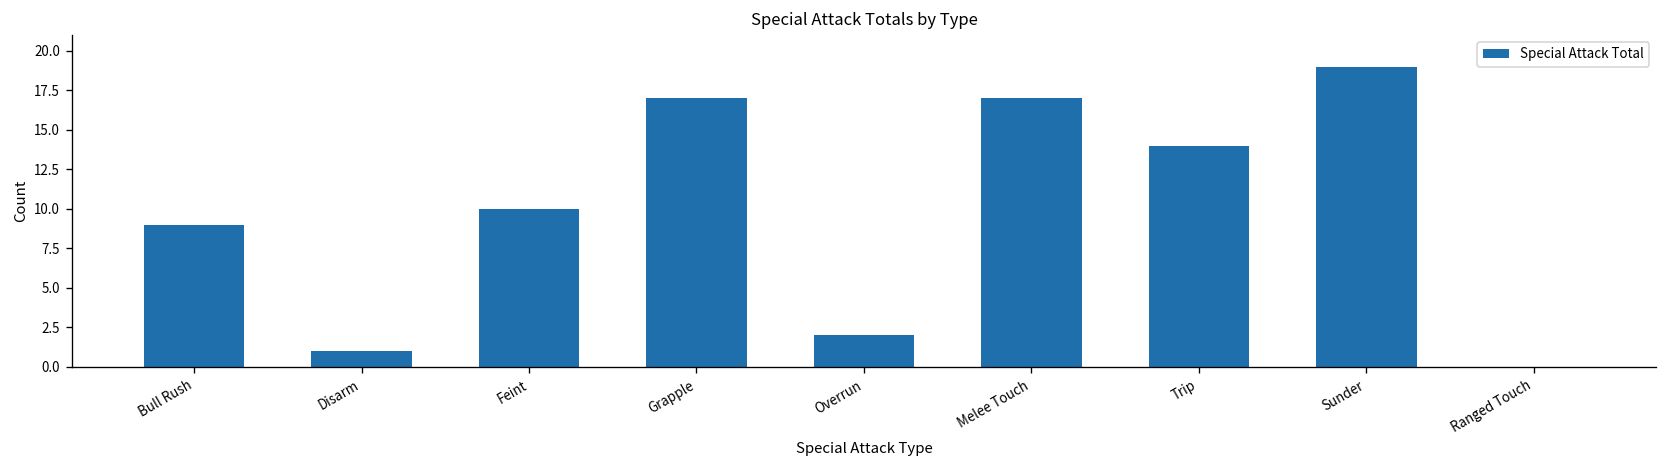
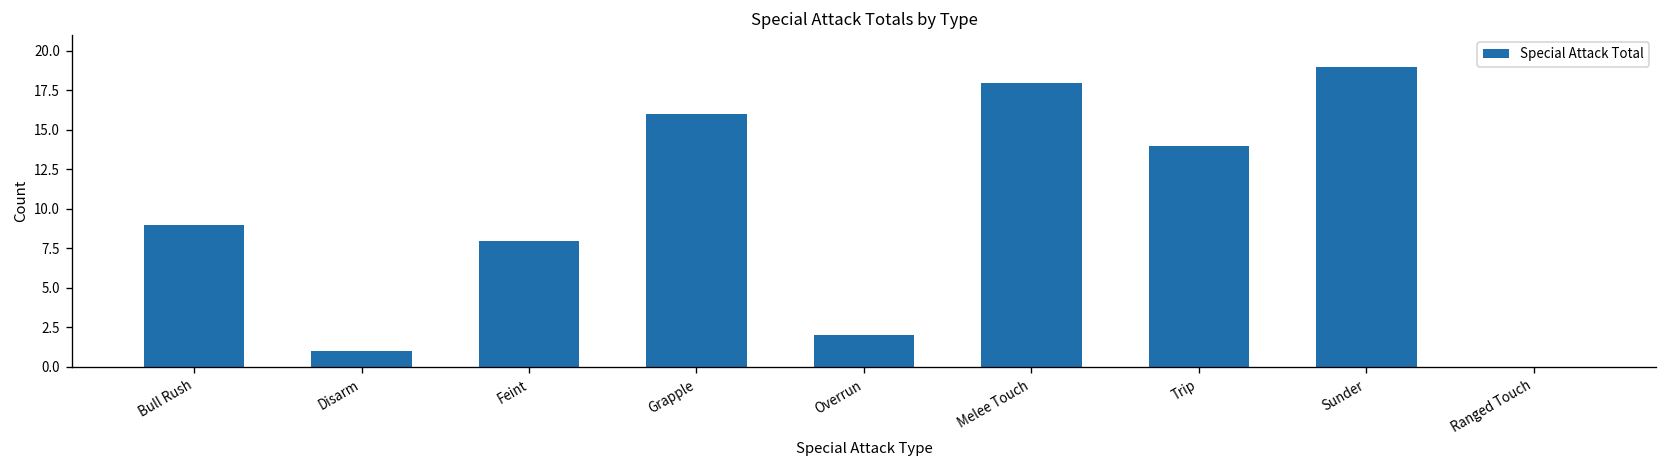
Feint: 10 -> 8
Grapple: 17 -> 16
Melee Touch: 17 -> 18
